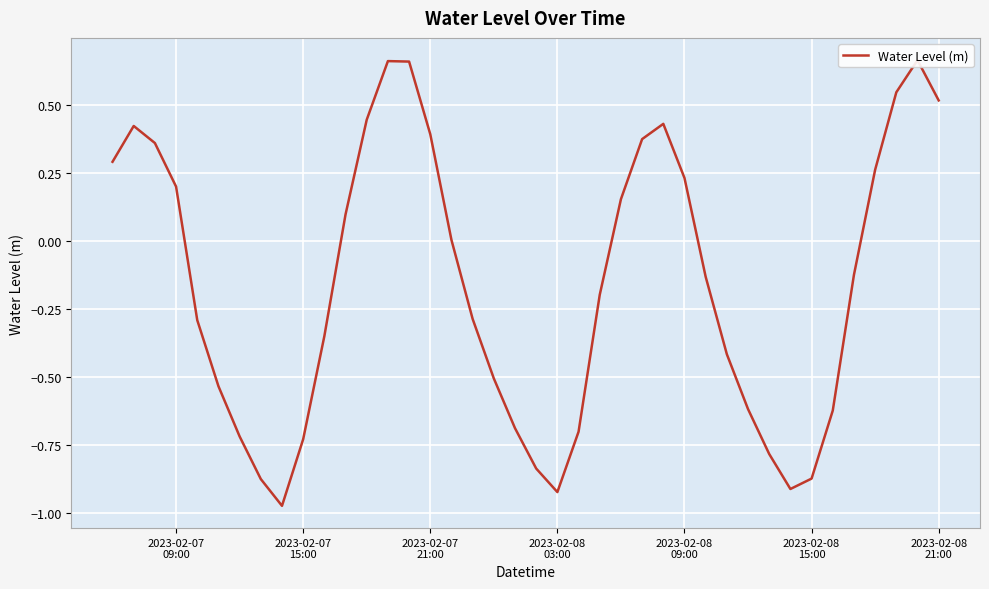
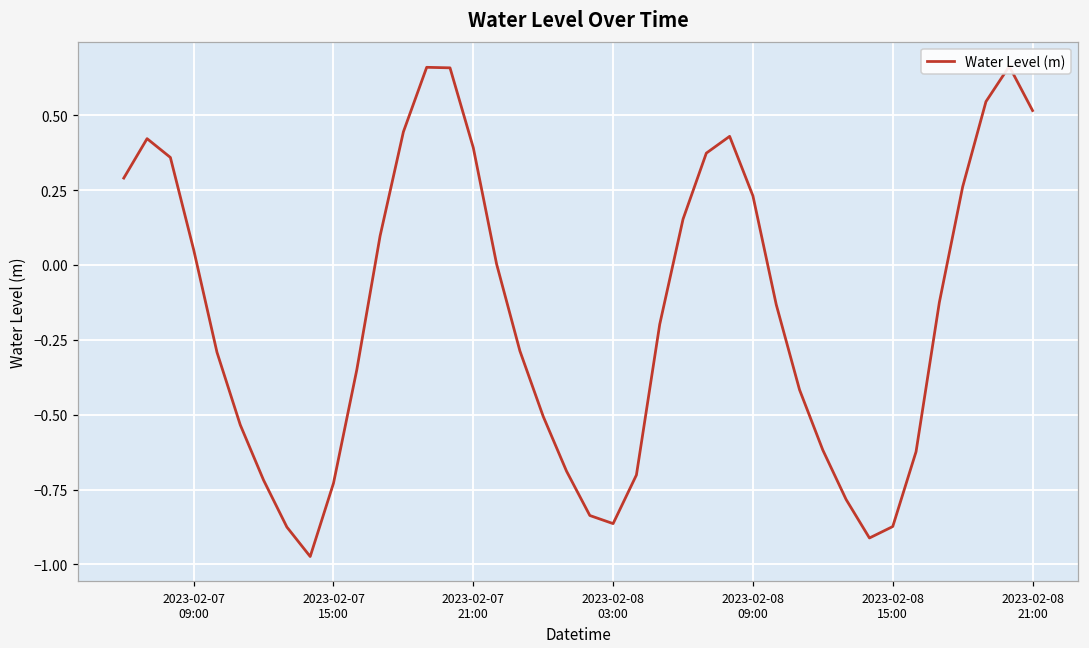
2023-02-07 09:00: 0.20 -> 0.05
2023-02-08 03:00: -0.92 -> -0.86
